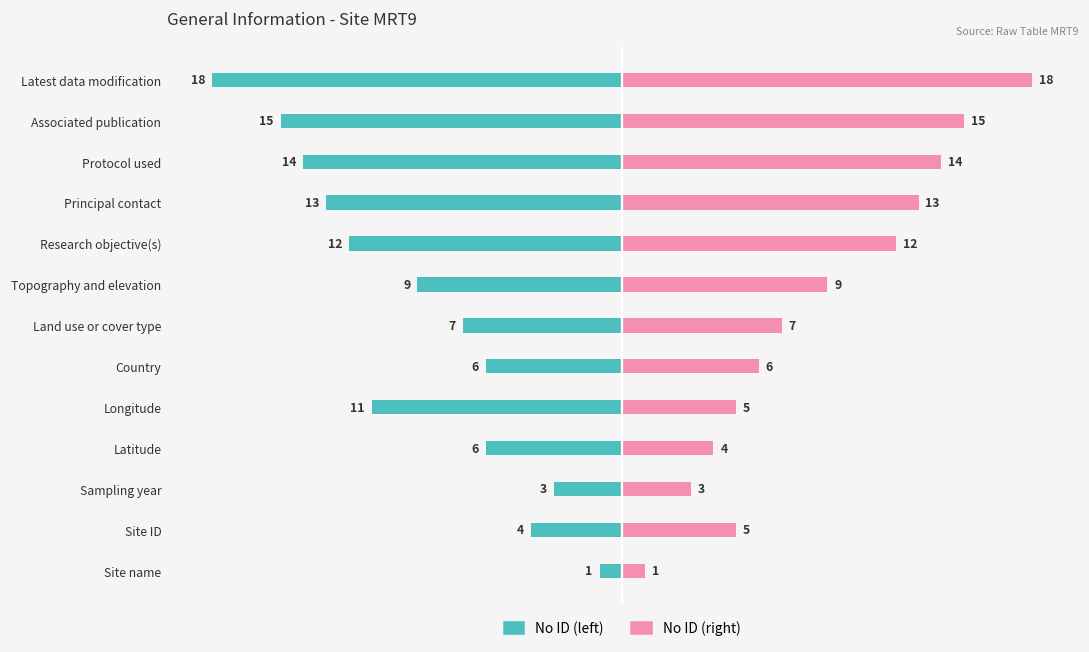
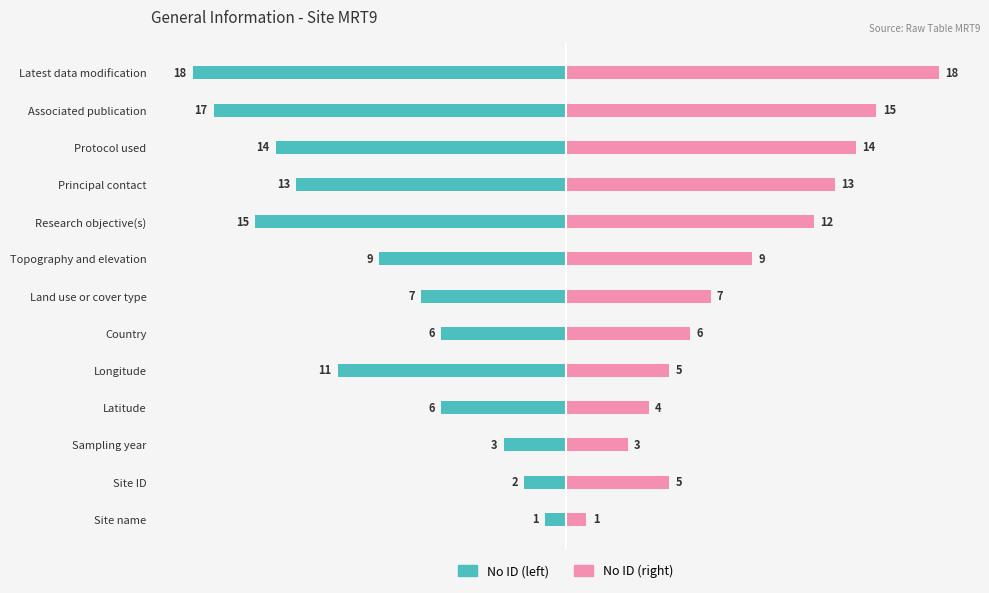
No ID (left), Associated publication: 15 -> 17
No ID (left), Research objective(s): 12 -> 15
No ID (left), Site ID: 4 -> 2
